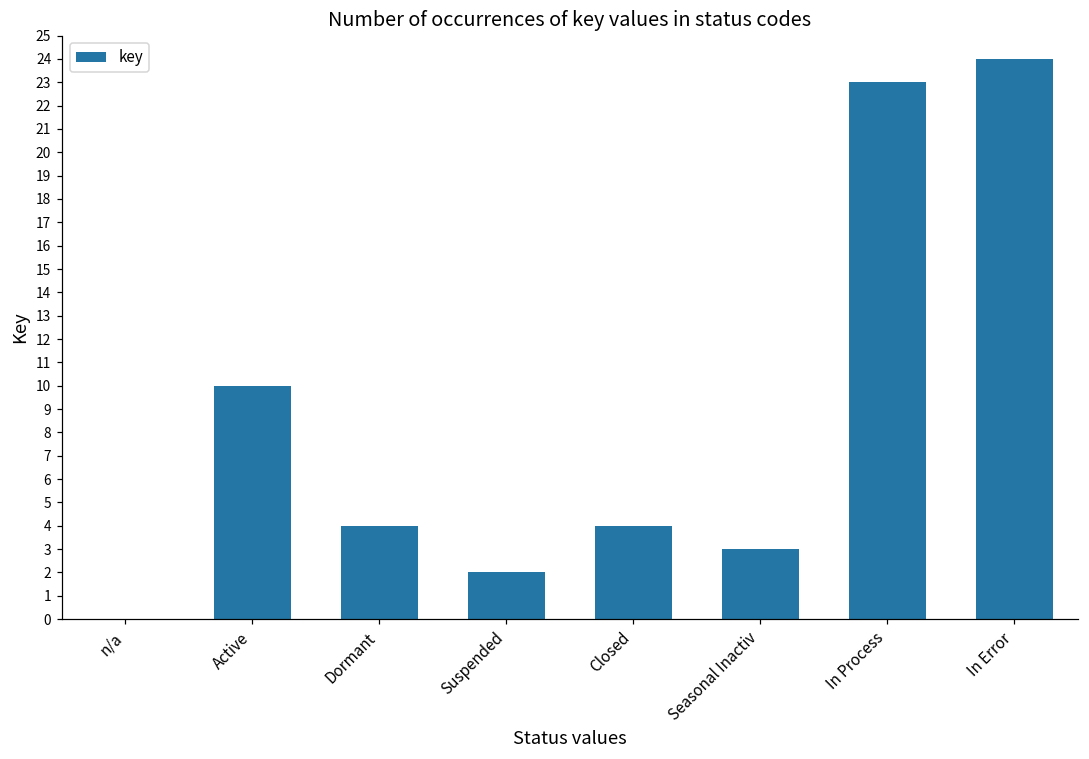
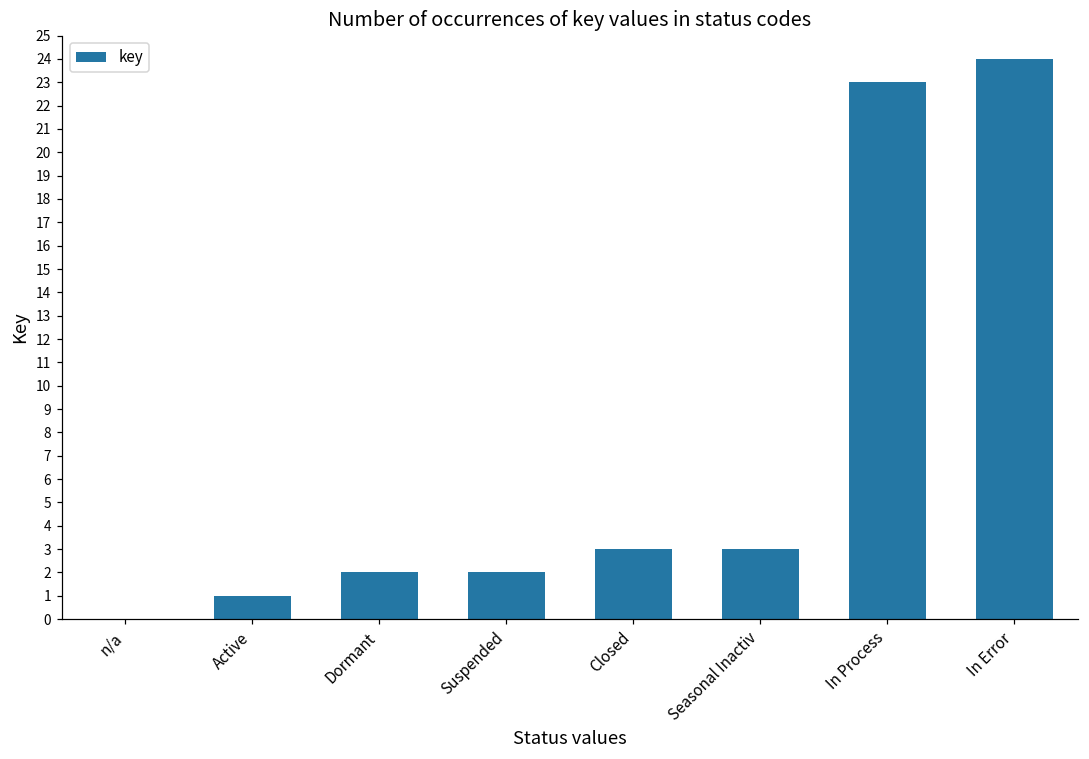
Active: 10 -> 1
Dormant: 4 -> 2
Closed: 4 -> 3
